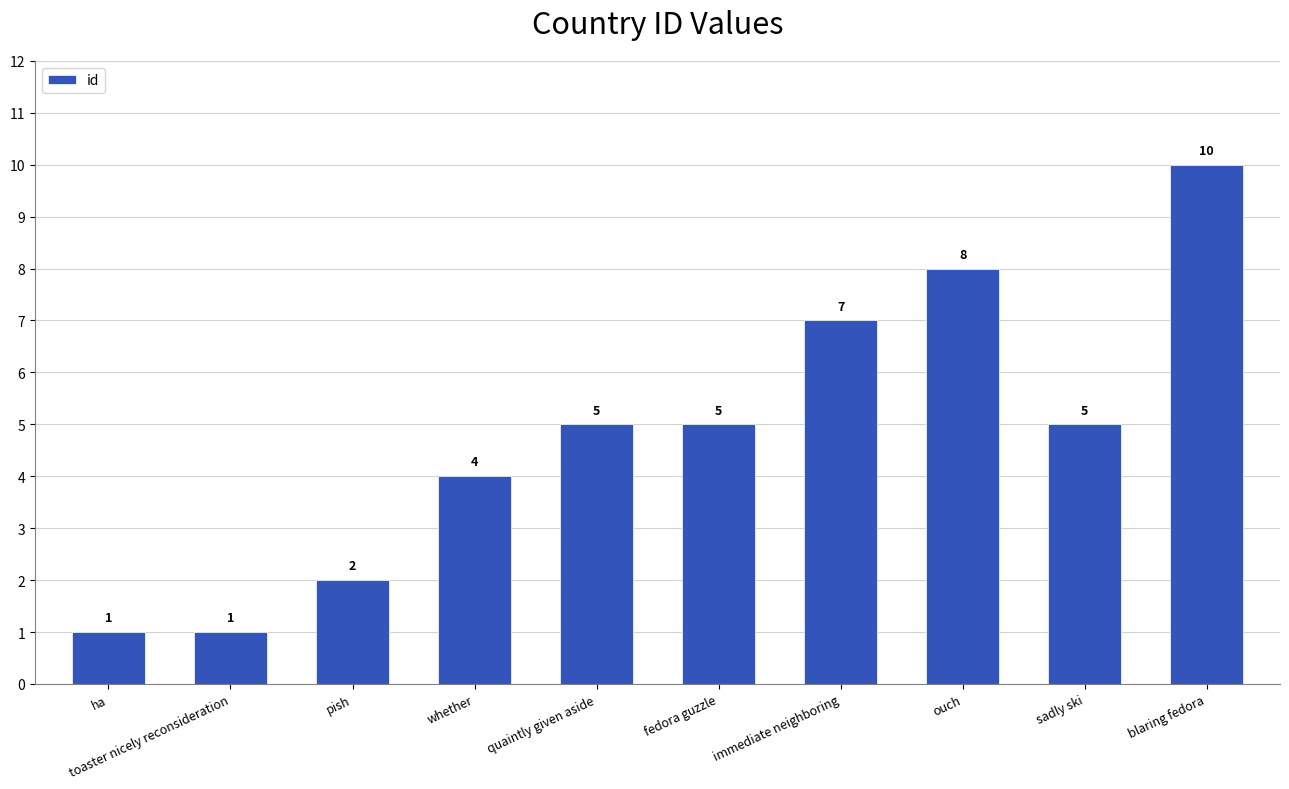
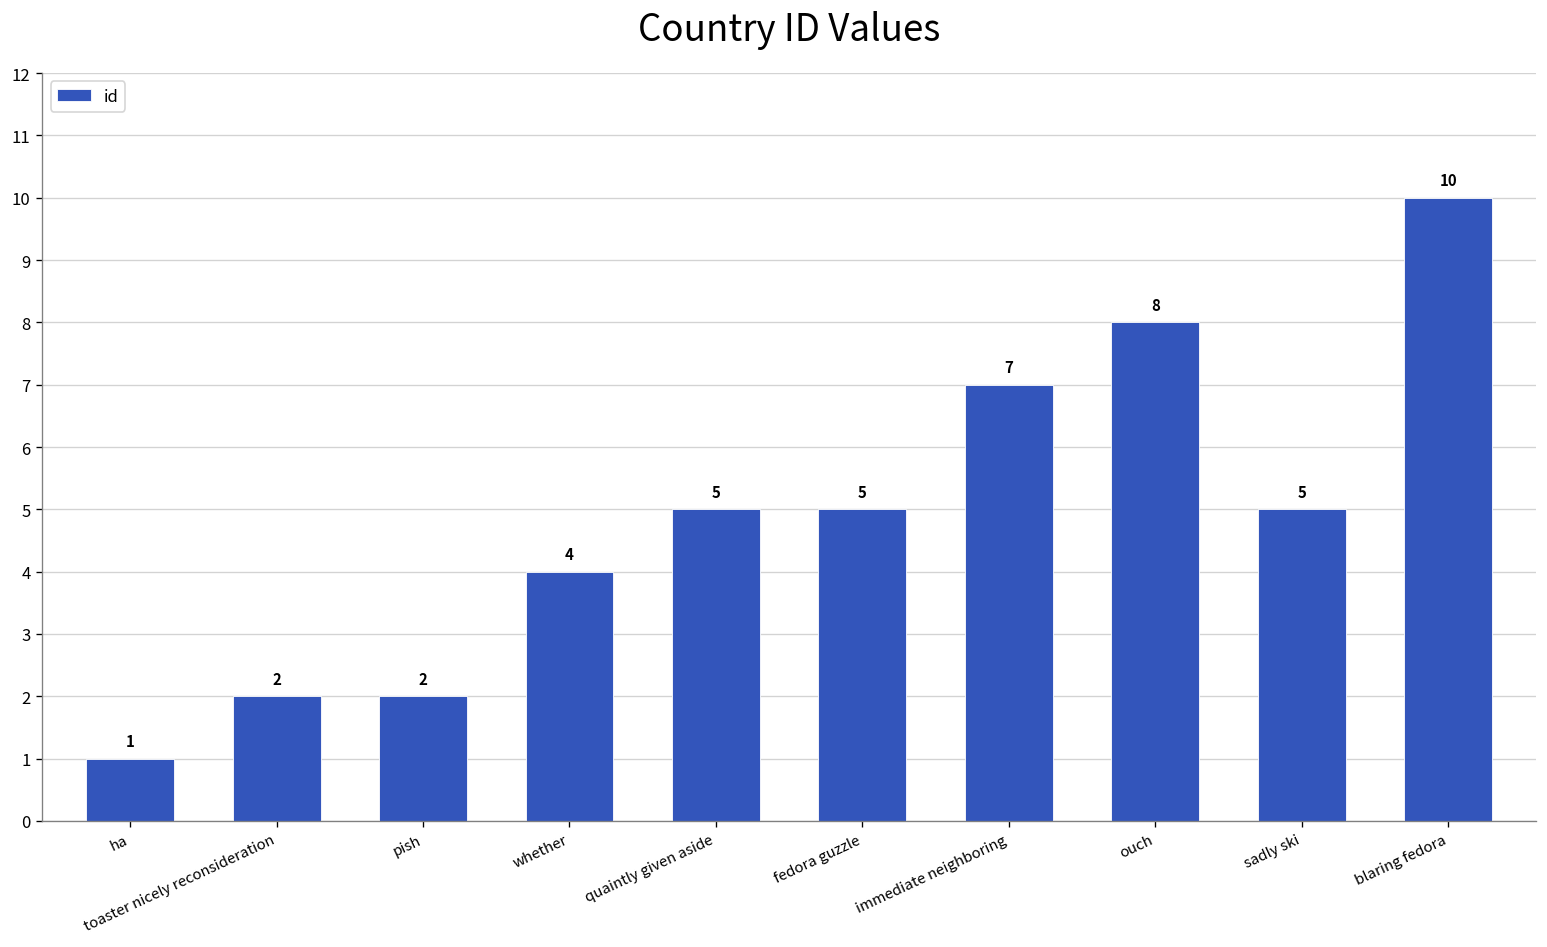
toaster nicely reconsideration: 1 -> 2
